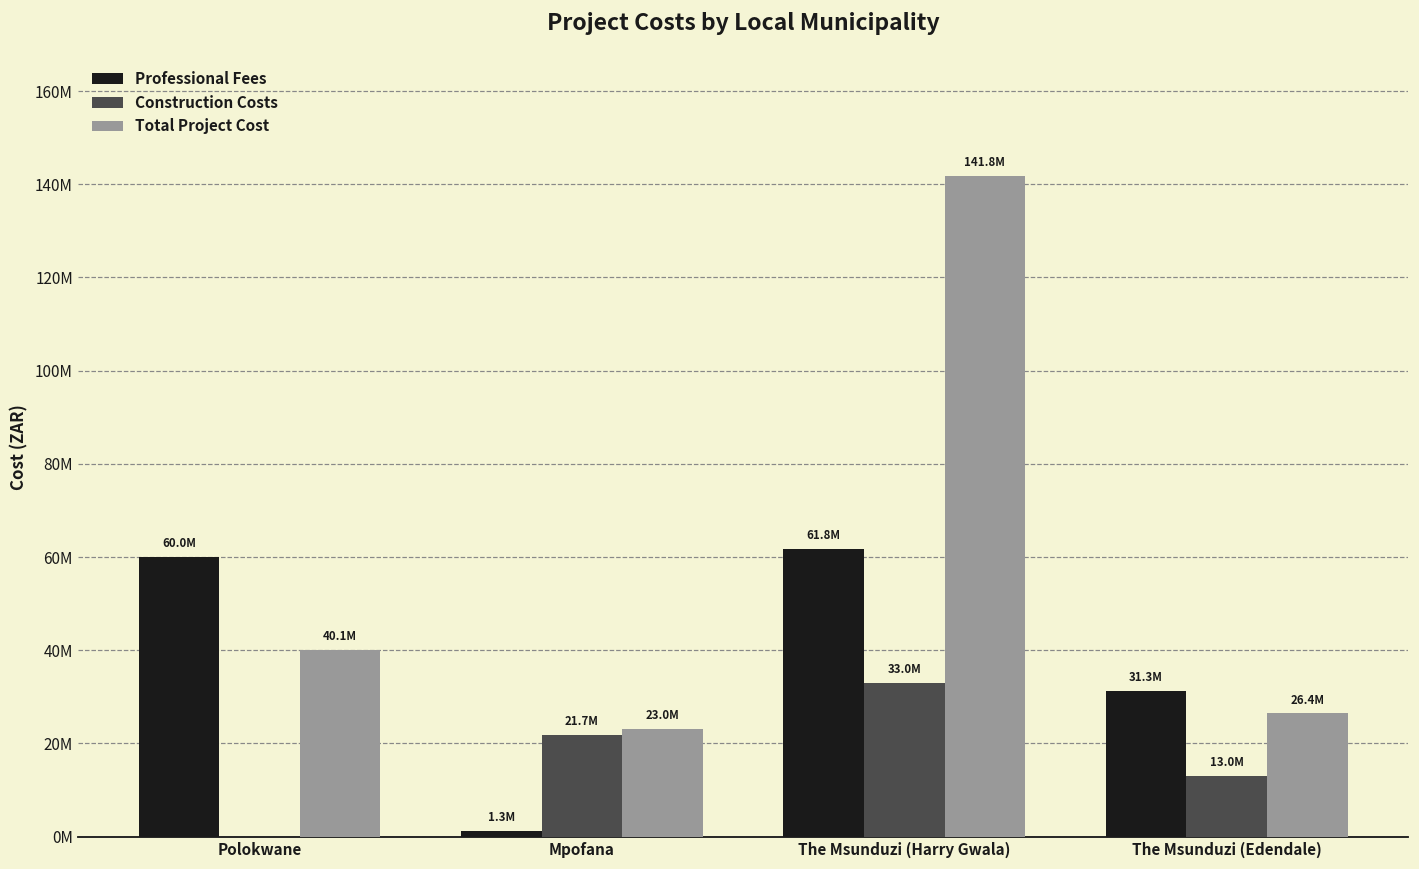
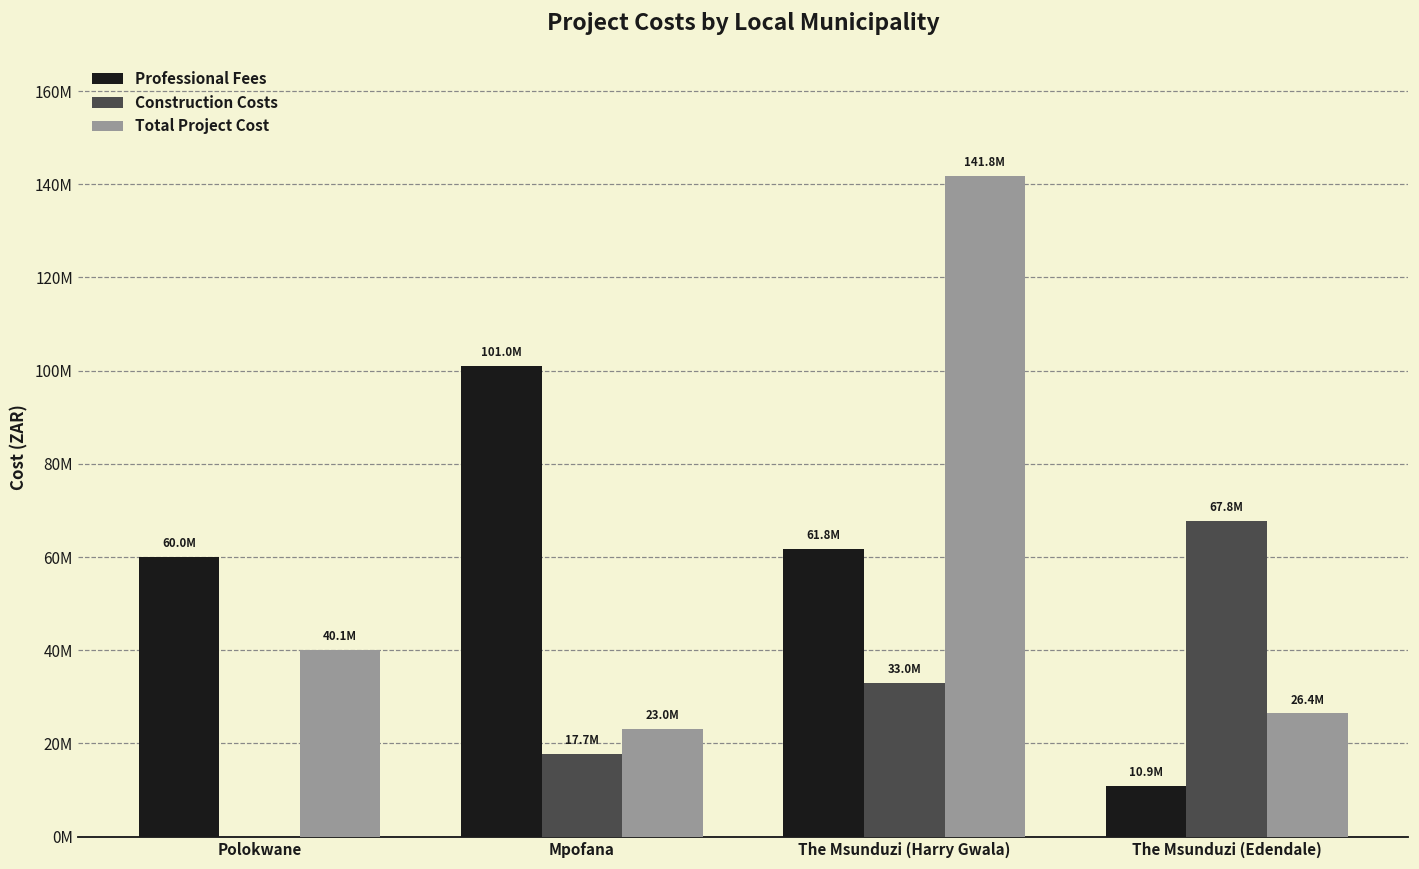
Professional Fees, Mpofana: 1.3M -> 101.0M
Construction Costs, Mpofana: 21.7M -> 17.7M
Professional Fees, The Msunduzi (Edendale): 31.3M -> 10.9M
Construction Costs, The Msunduzi (Edendale): 13.0M -> 67.8M
